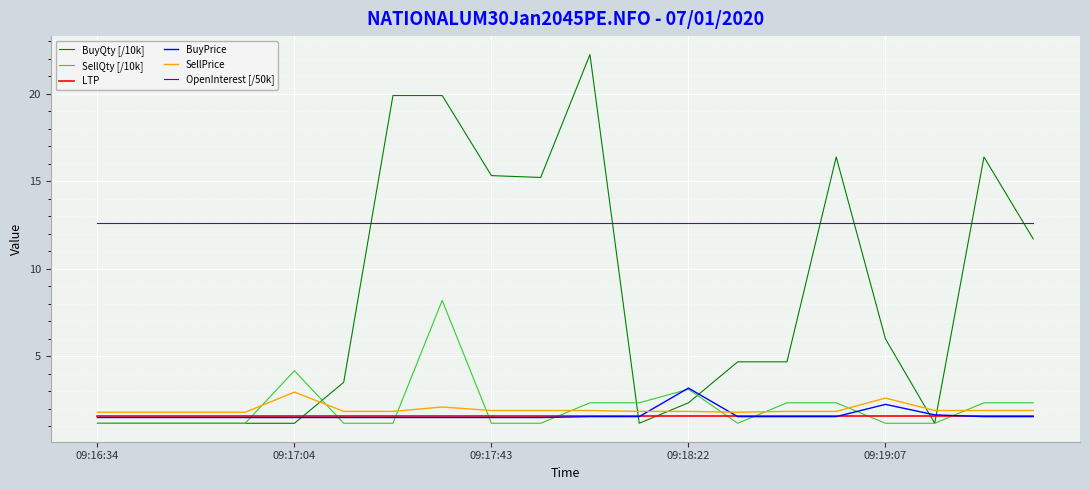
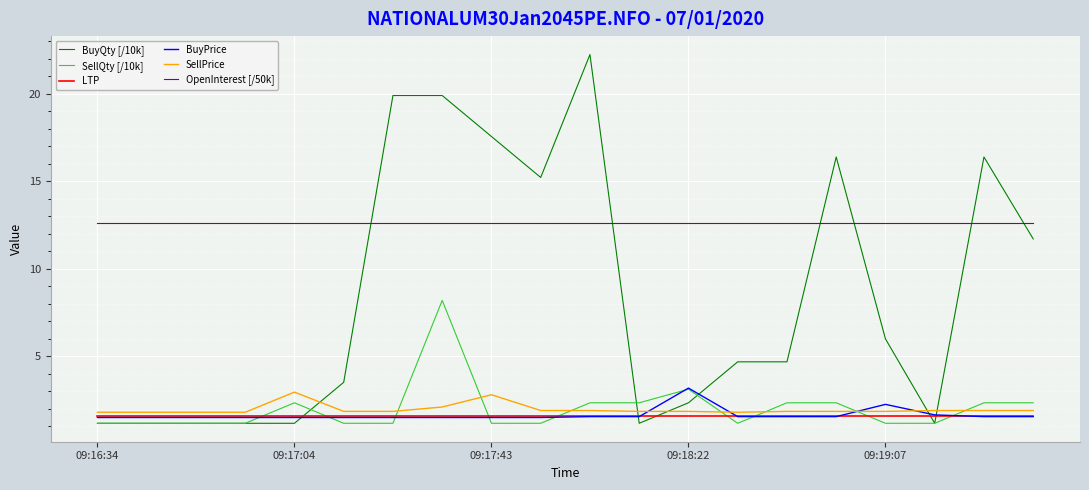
SellQty [/10k], 09:17:04: 4.2 -> 2.3
BuyQty [/10k], 09:17:43: 15.3 -> 17.6
SellPrice, 09:17:43: 1.9 -> 2.8
SellPrice, 09:19:07: 2.6 -> 1.9
